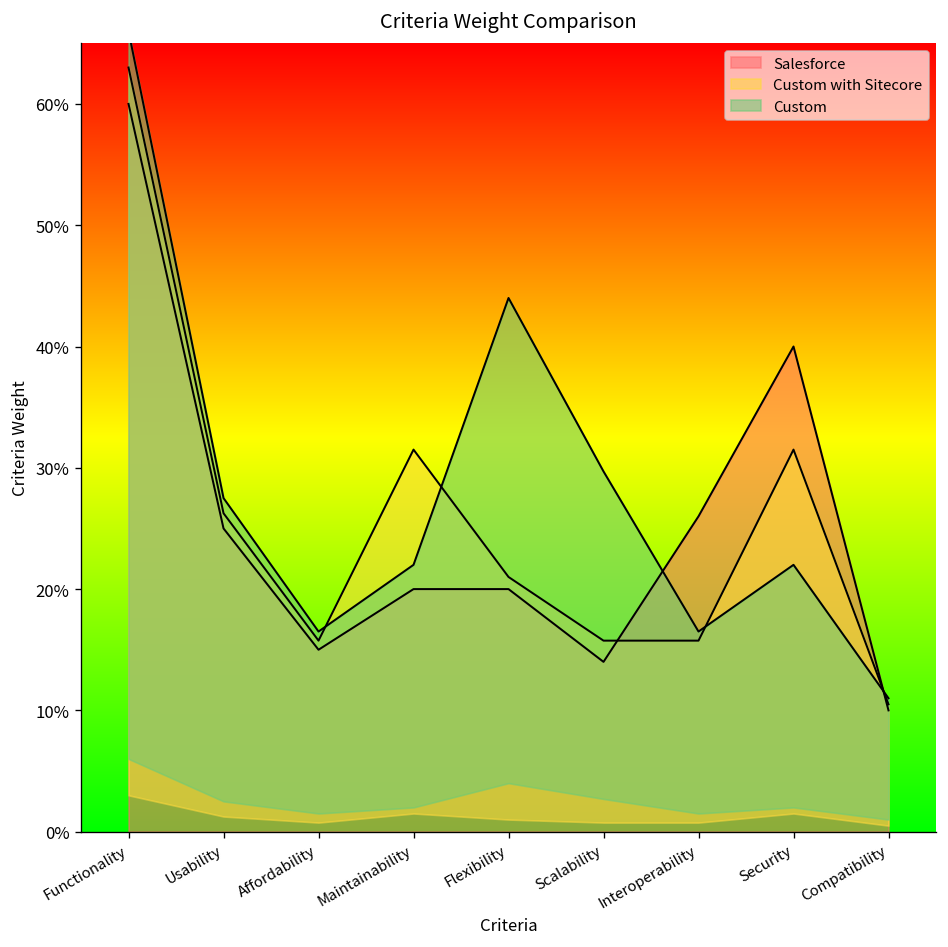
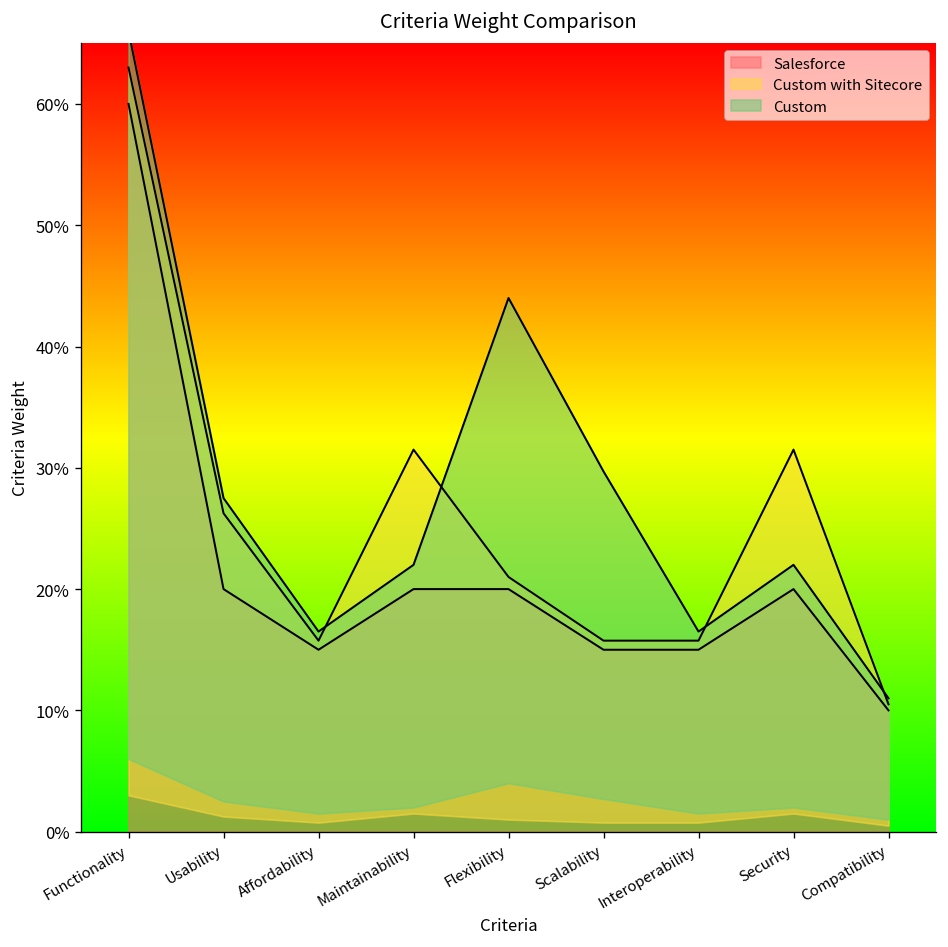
Salesforce, Usability: 25.0% -> 20.0%
Salesforce, Scalability: 14.0% -> 15.0%
Salesforce, Interoperability: 26.0% -> 15.0%
Salesforce, Security: 40.0% -> 20.0%
